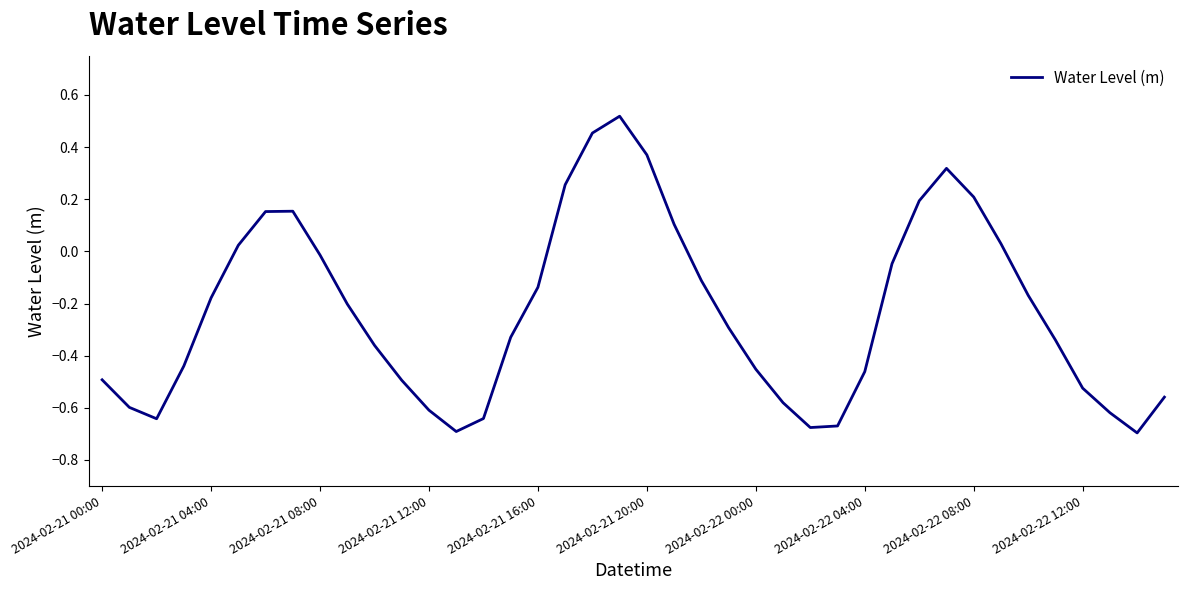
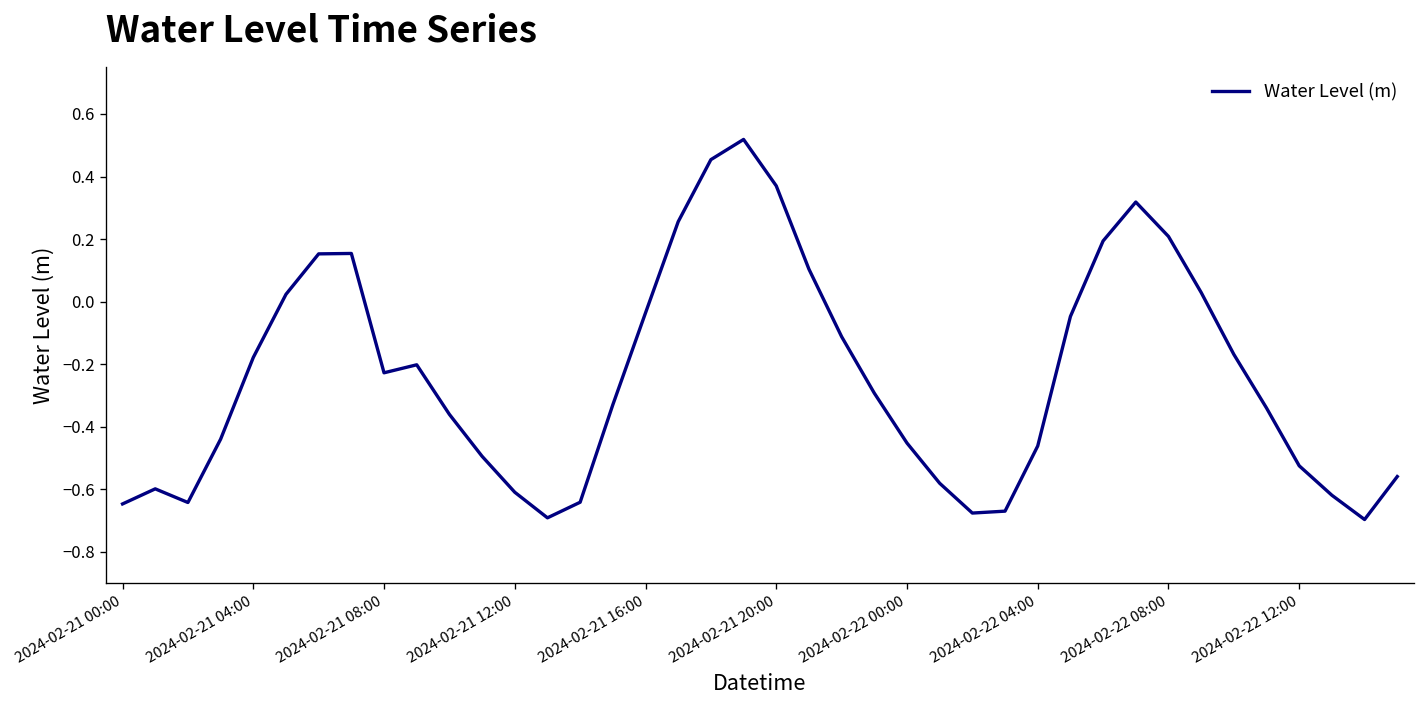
2024-02-21 00:00: -0.49 -> -0.65
2024-02-21 08:00: -0.01 -> -0.23
2024-02-21 16:00: -0.14 -> -0.04
